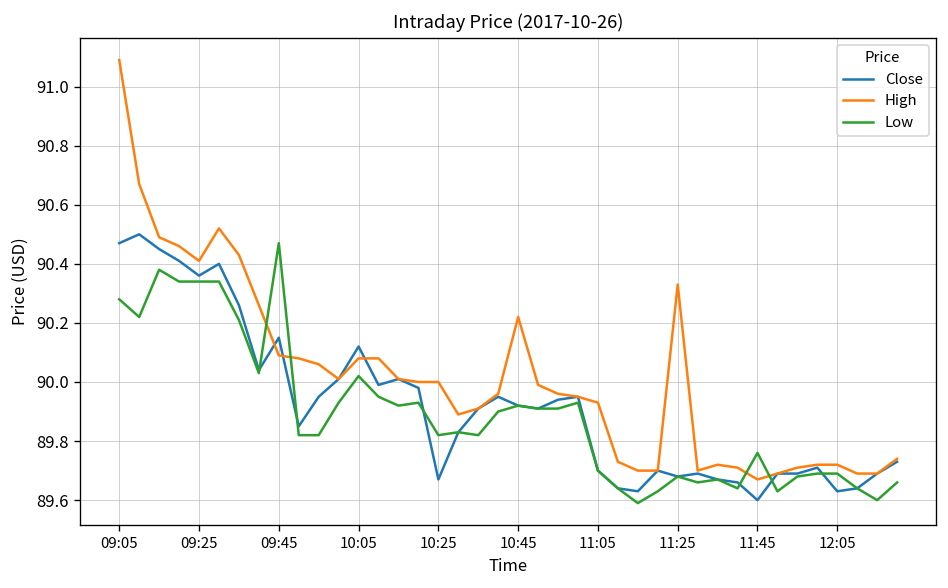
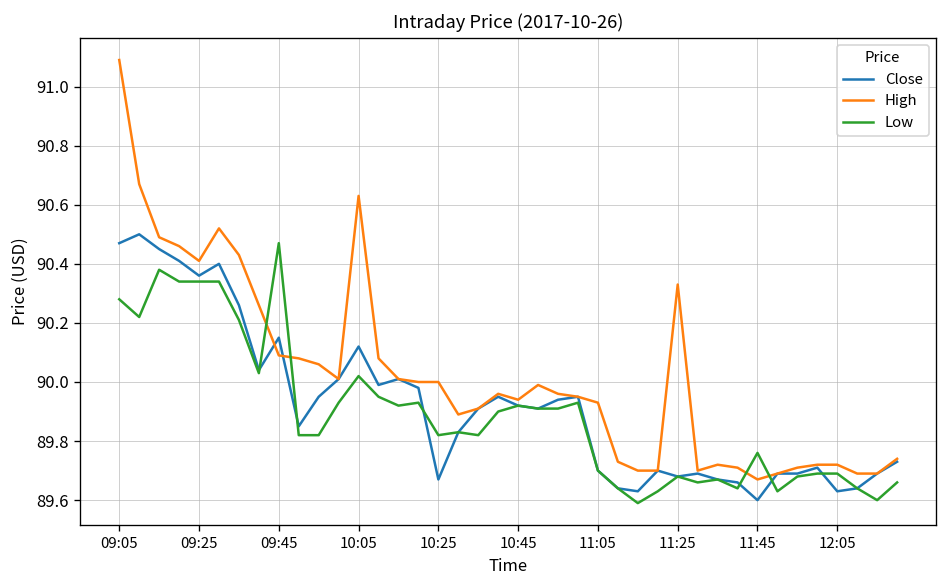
High, 10:05: 90.08 -> 90.63
High, 10:45: 90.22 -> 89.94
